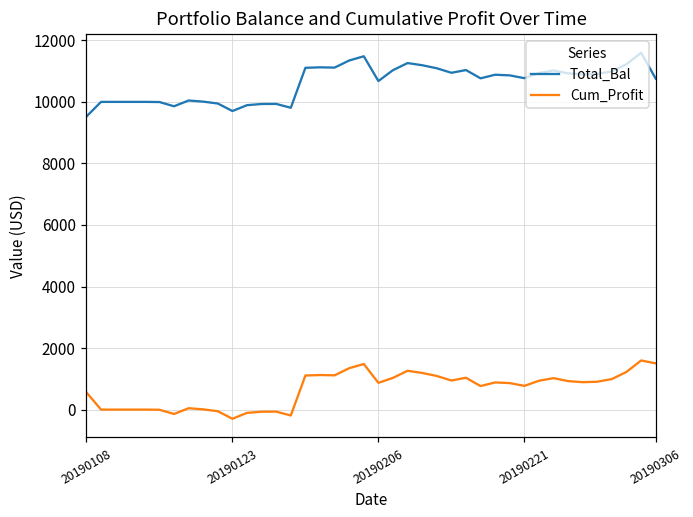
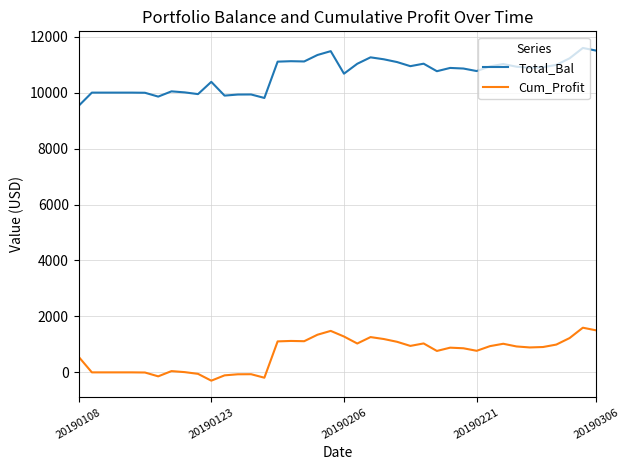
Total_Bal, 20190123: 9700 -> 10400
Cum_Profit, 20190206: 900 -> 1300
Total_Bal, 20190306: 10800 -> 11500
